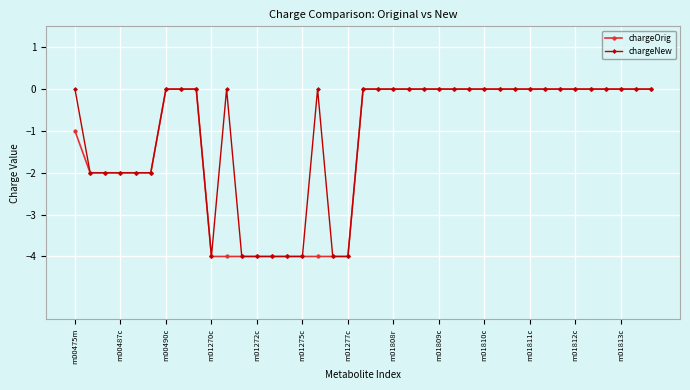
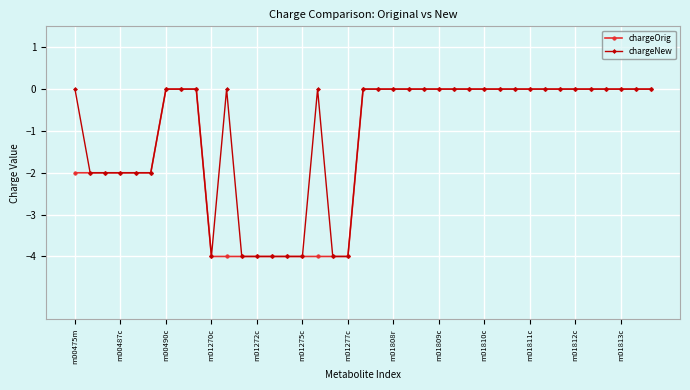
chargeOrig, m00475m: -1 -> -2
